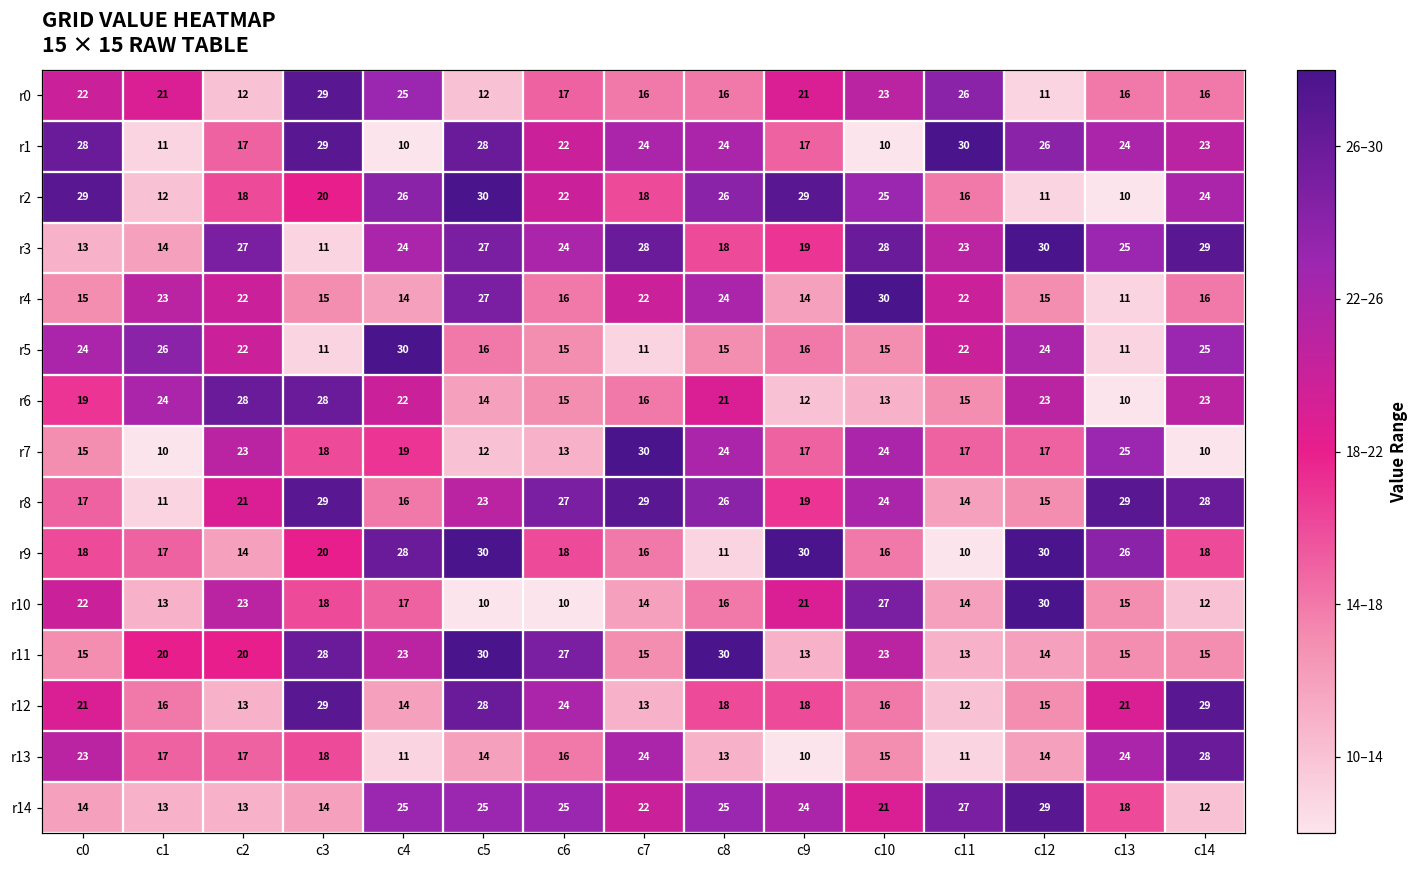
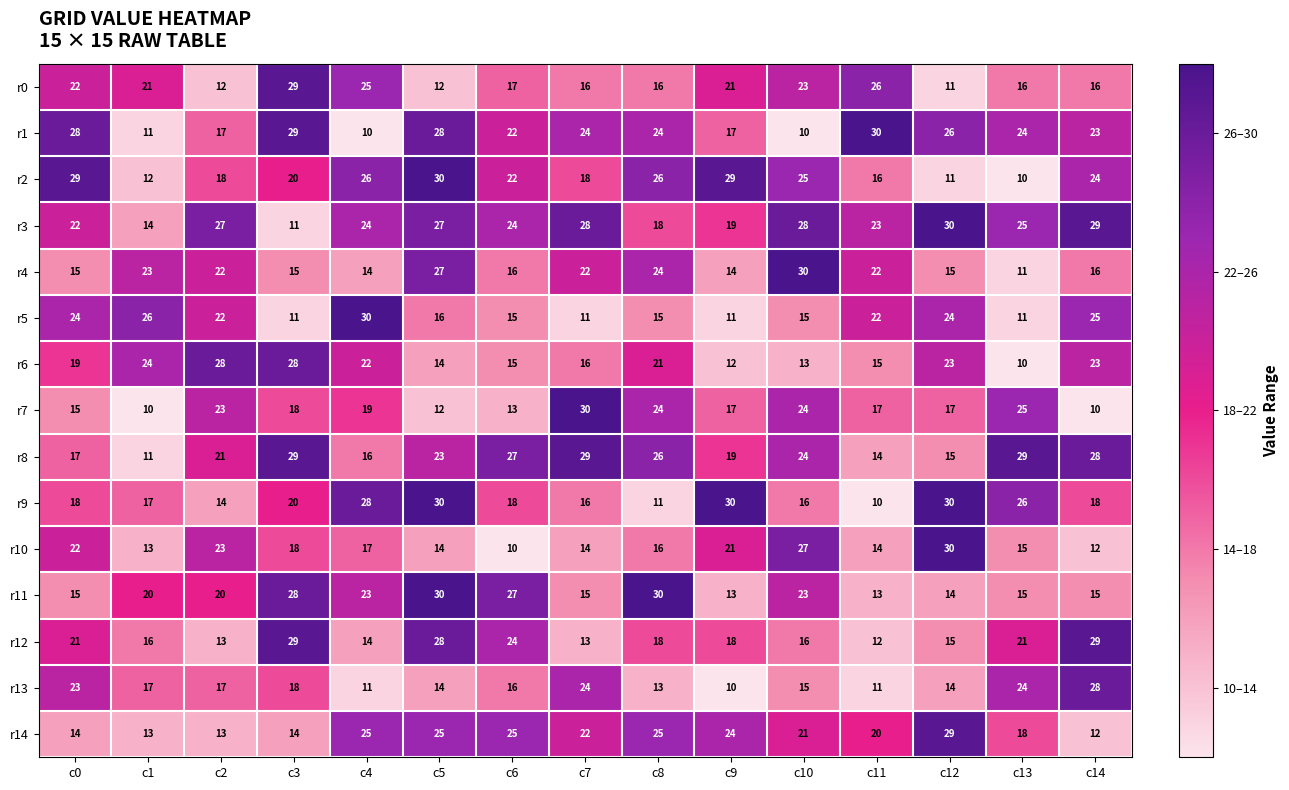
r3, c0: 13 -> 22
r5, c9: 16 -> 11
r10, c5: 10 -> 14
r14, c11: 27 -> 20
